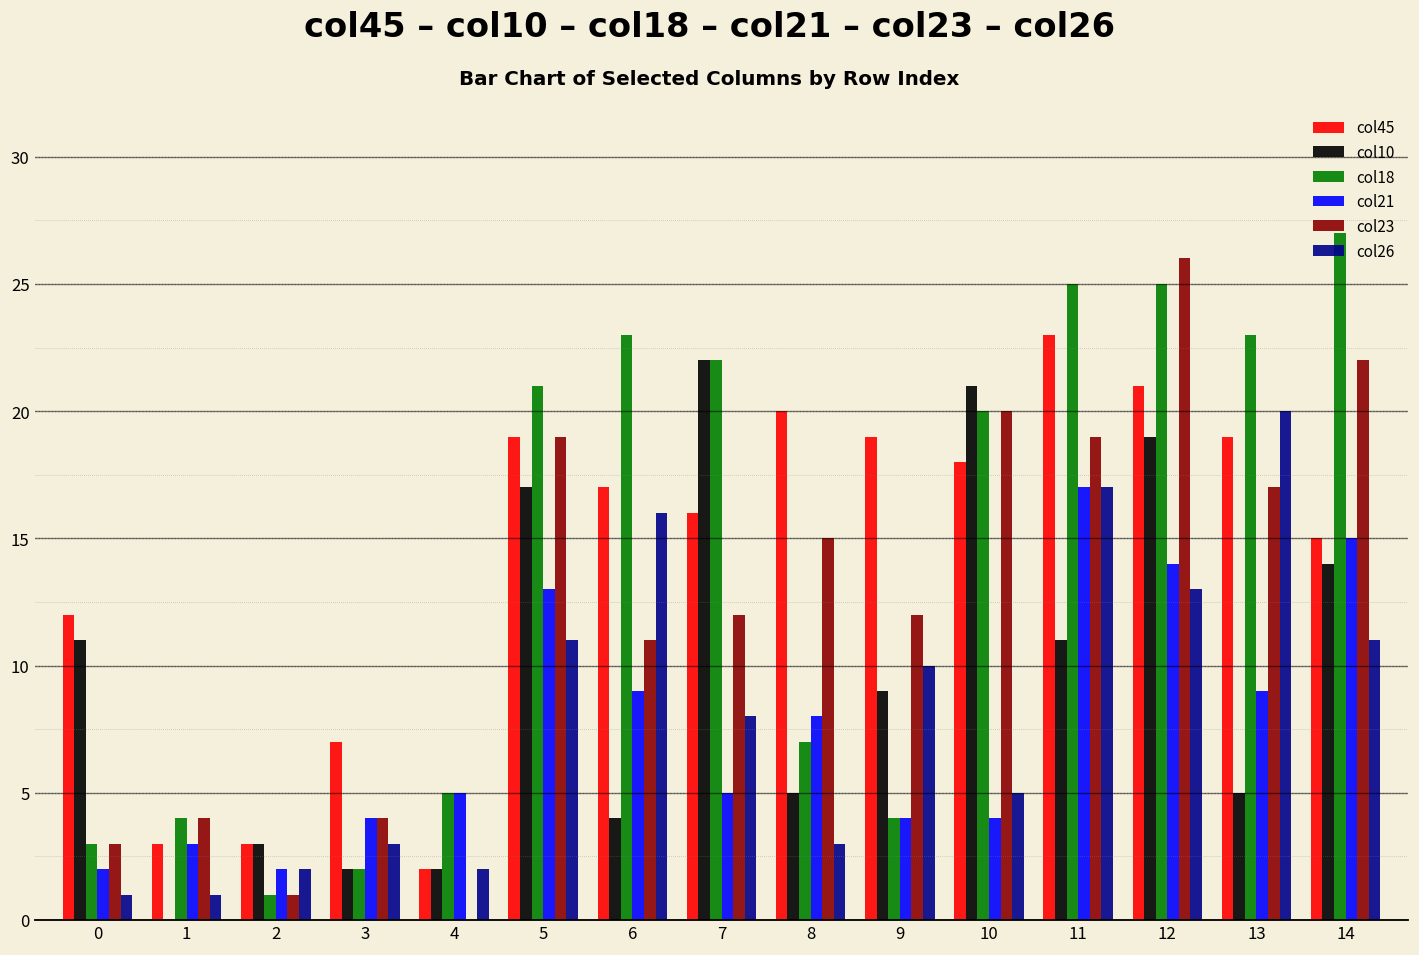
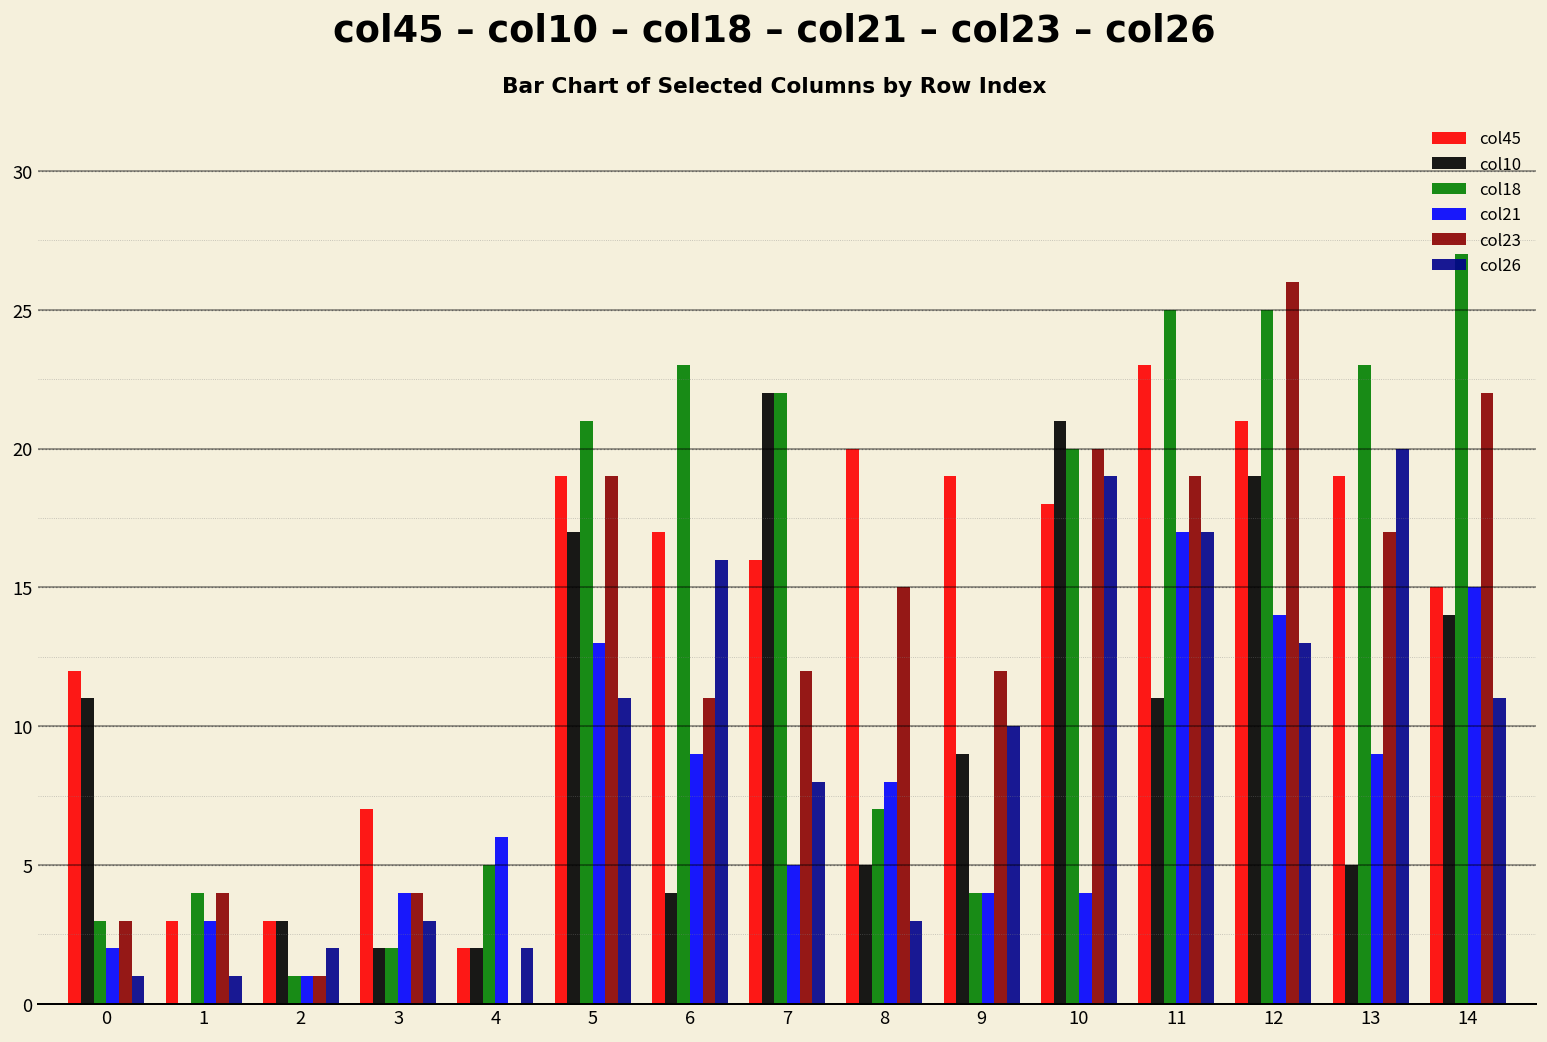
col21, 2: 2 -> 1
col21, 4: 5 -> 6
col26, 10: 5 -> 19
